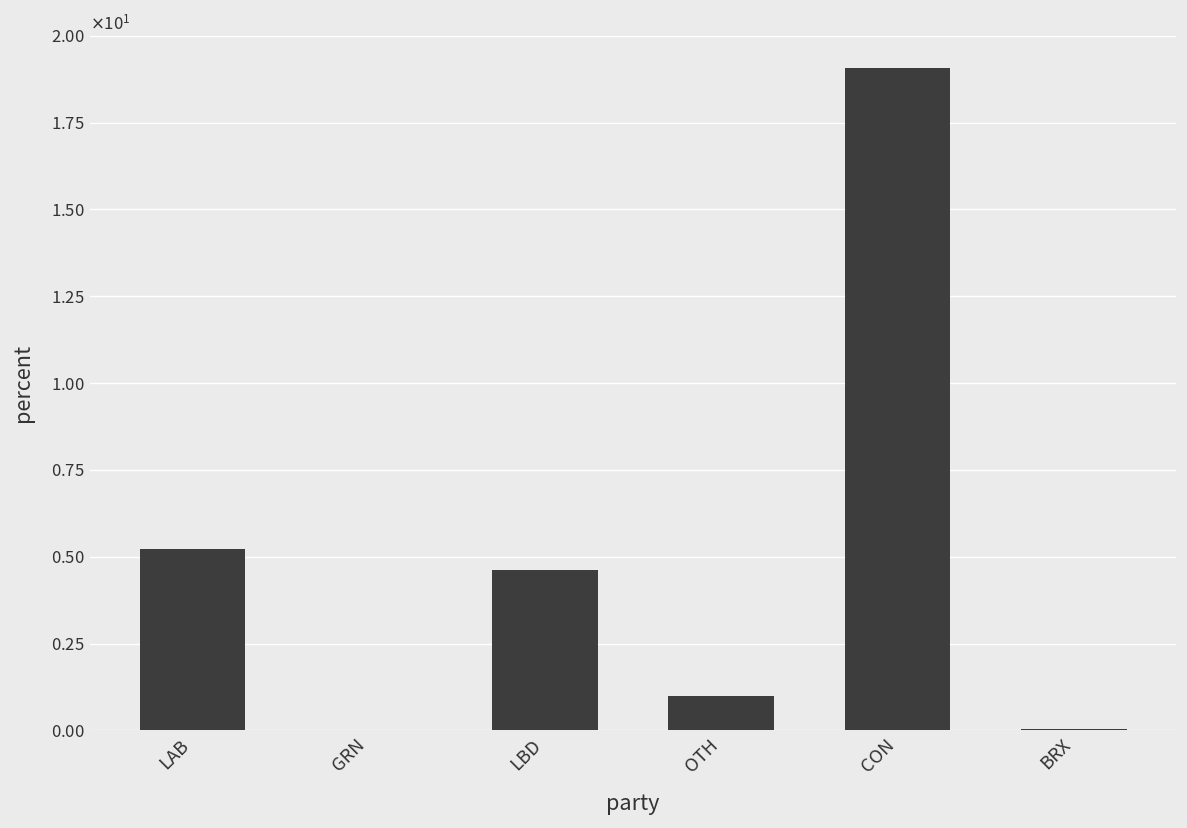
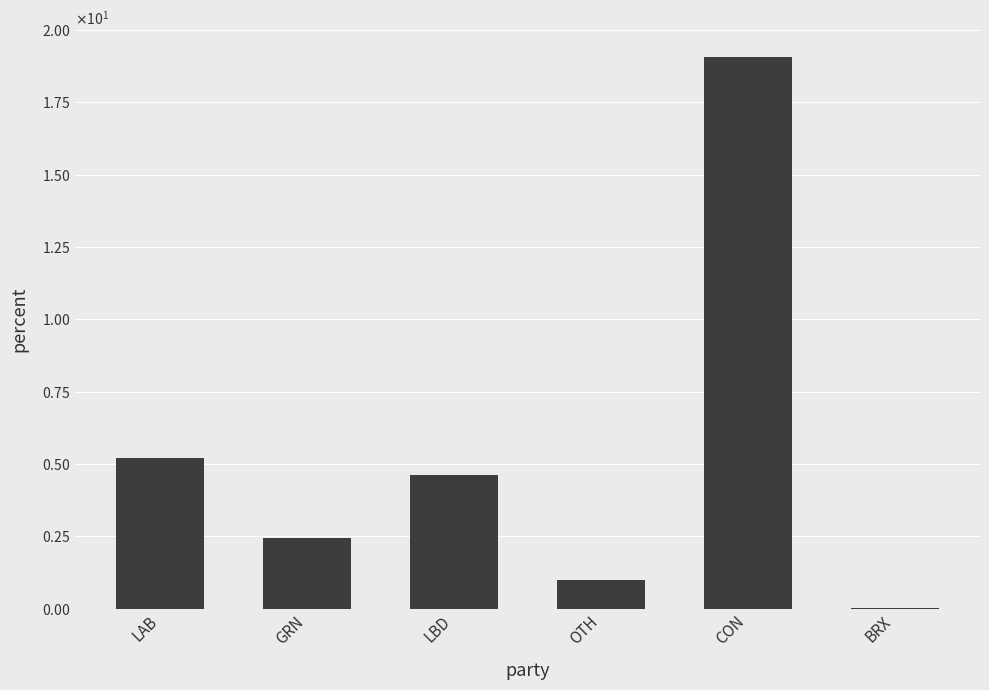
GRN: 0.0 -> 2.4
